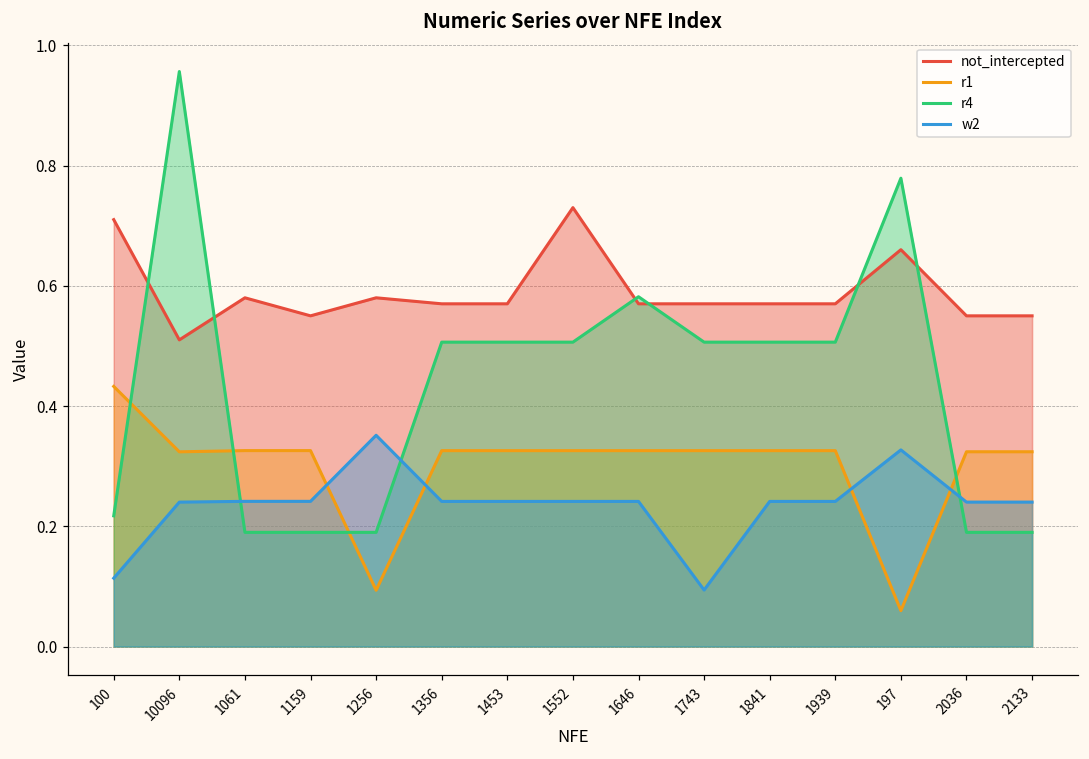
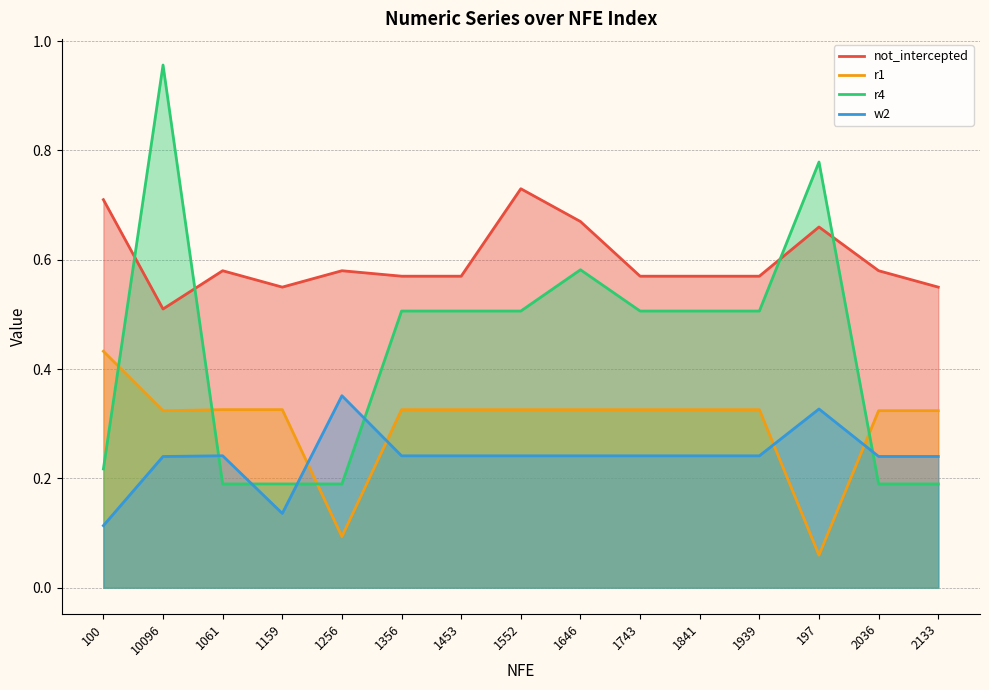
w2, 1159: 0.24 -> 0.14
not_intercepted, 1646: 0.57 -> 0.67
w2, 1743: 0.09 -> 0.24
not_intercepted, 2036: 0.55 -> 0.58
